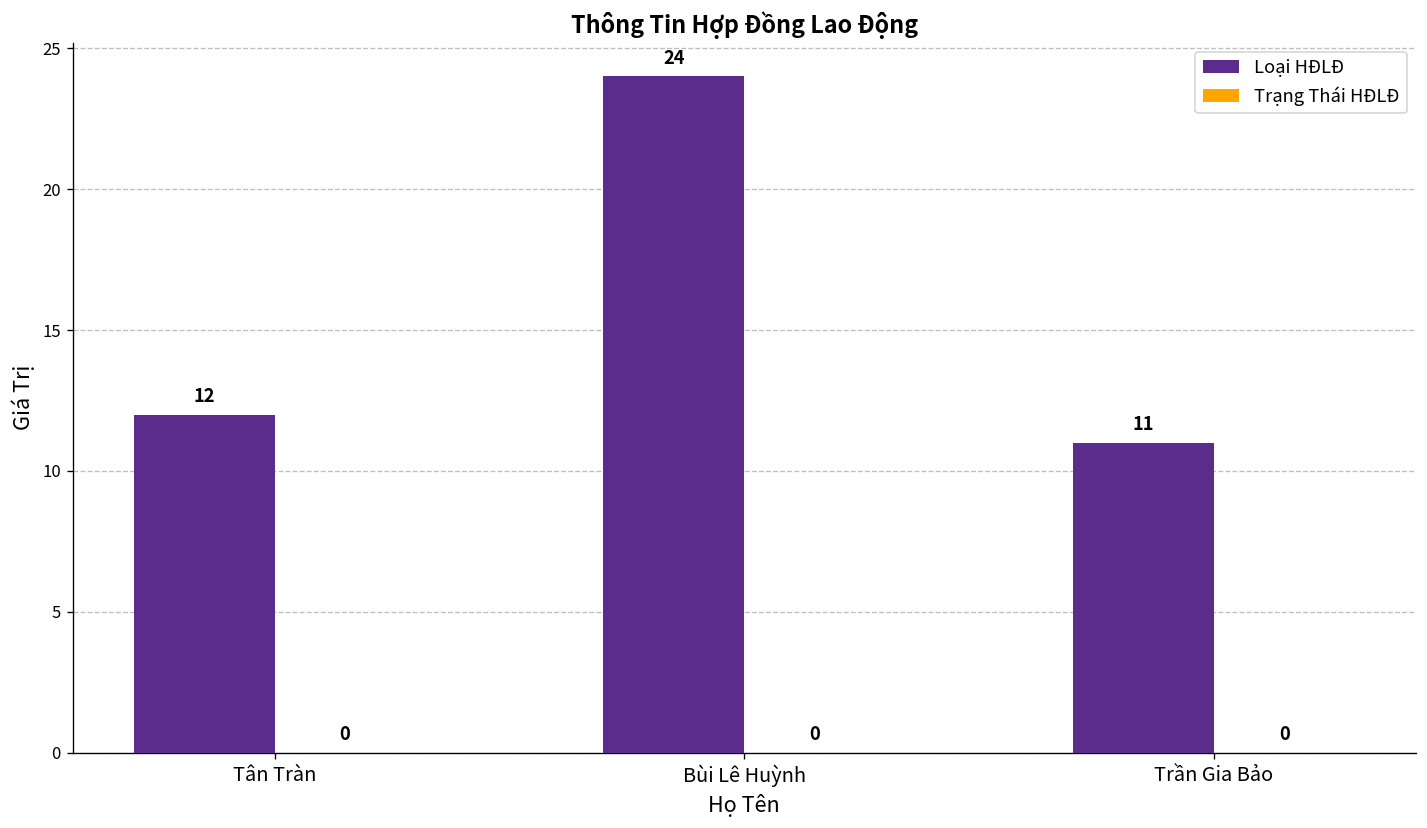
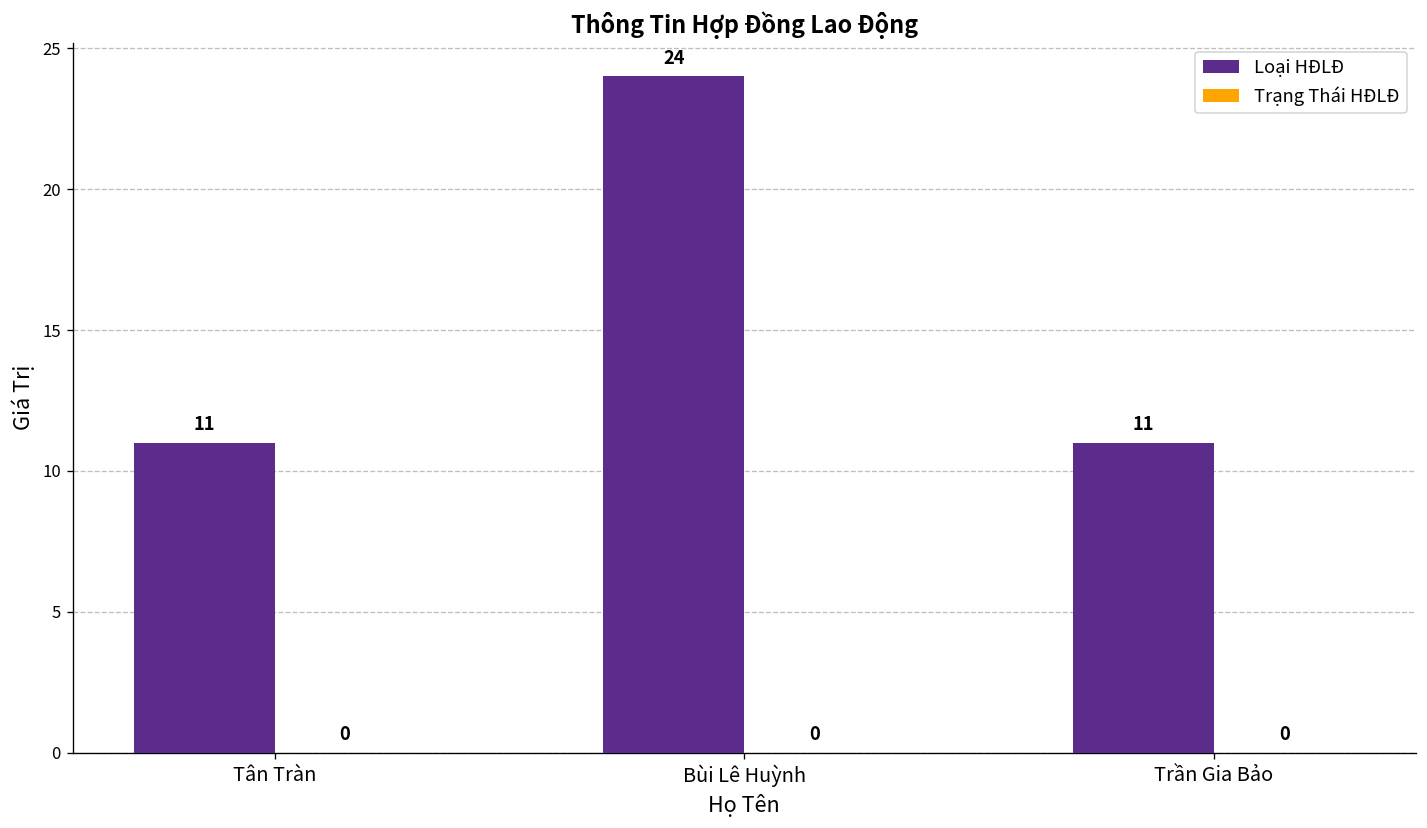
Loại HĐLĐ, Tân Tràn: 12 -> 11
